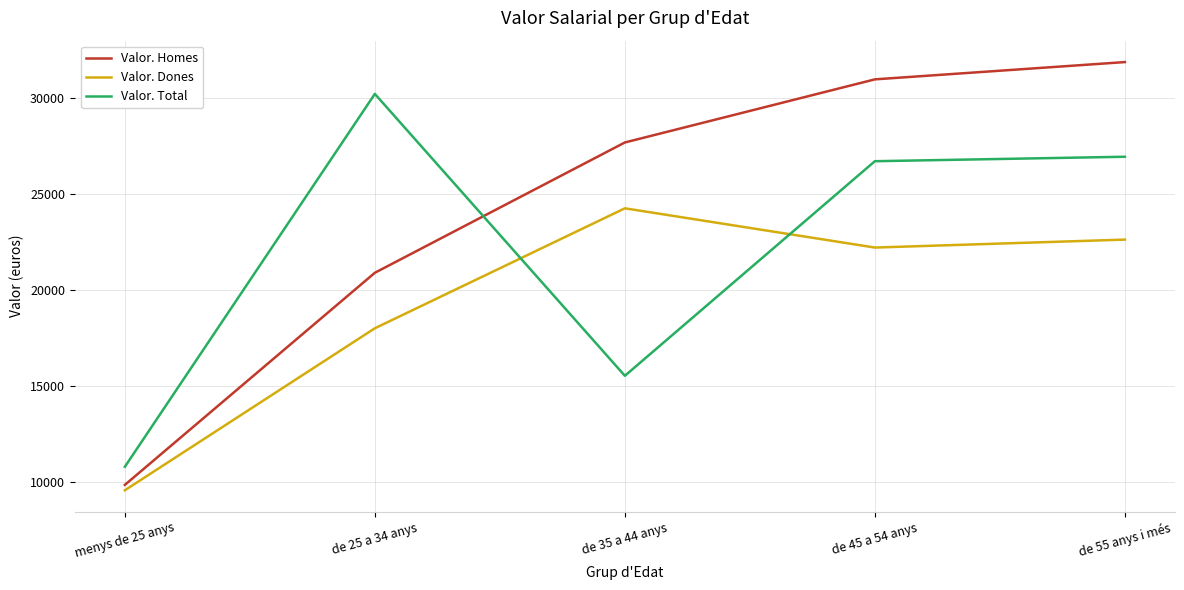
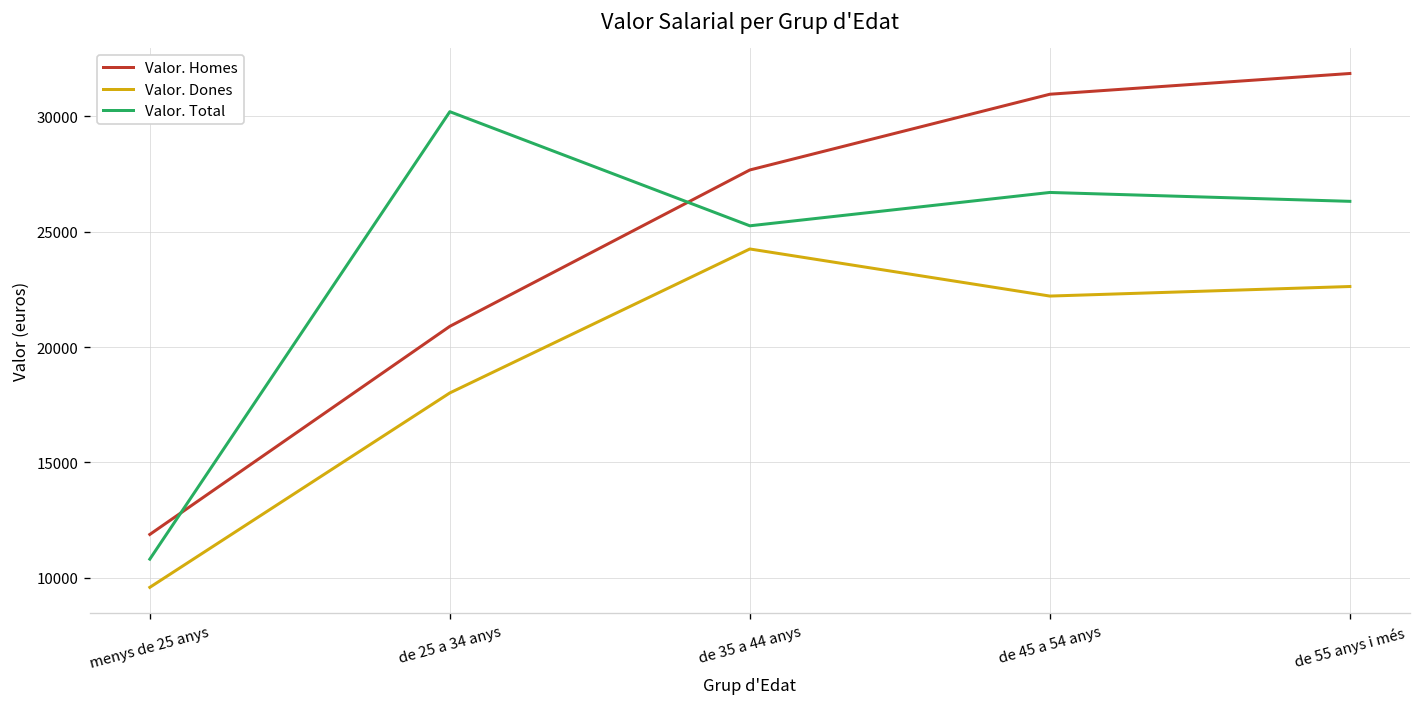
Valor. Homes, menys de 25 anys: 9900 -> 11900
Valor. Total, de 35 a 44 anys: 15500 -> 25300
Valor. Total, de 55 anys i més: 26900 -> 26300
